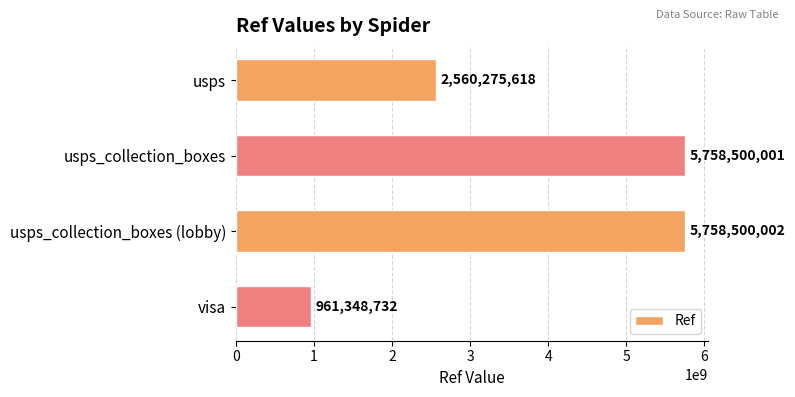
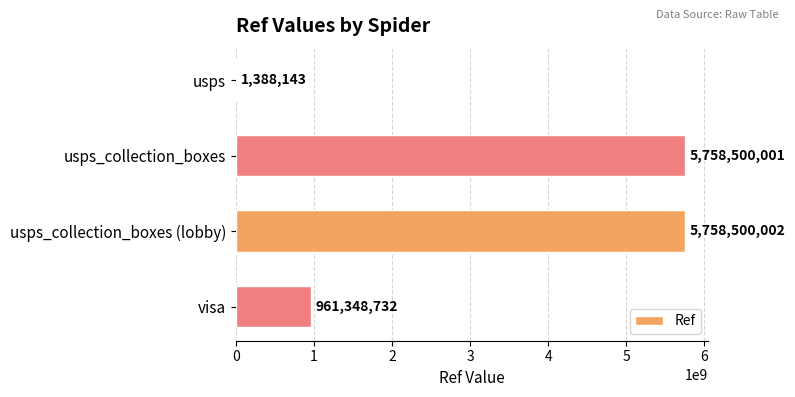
usps: 2,560,275,618 -> 1,388,143
